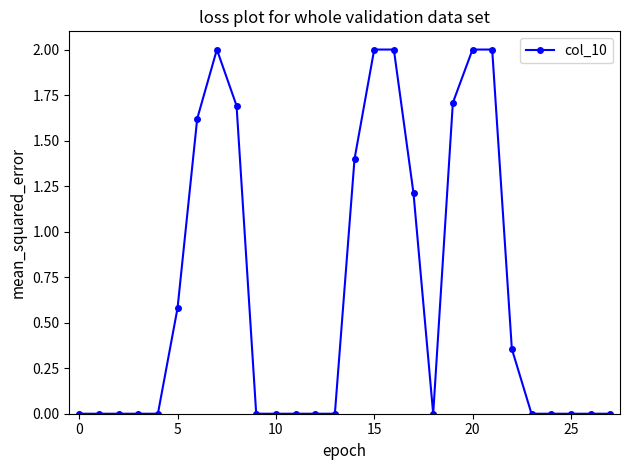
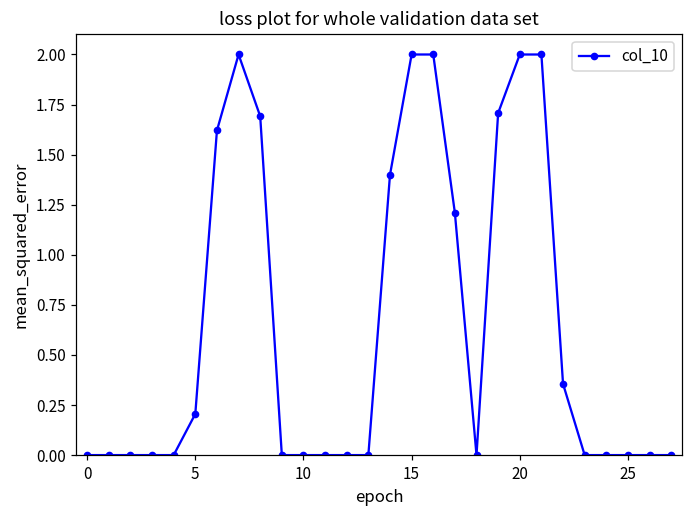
5: 0.58 -> 0.21
